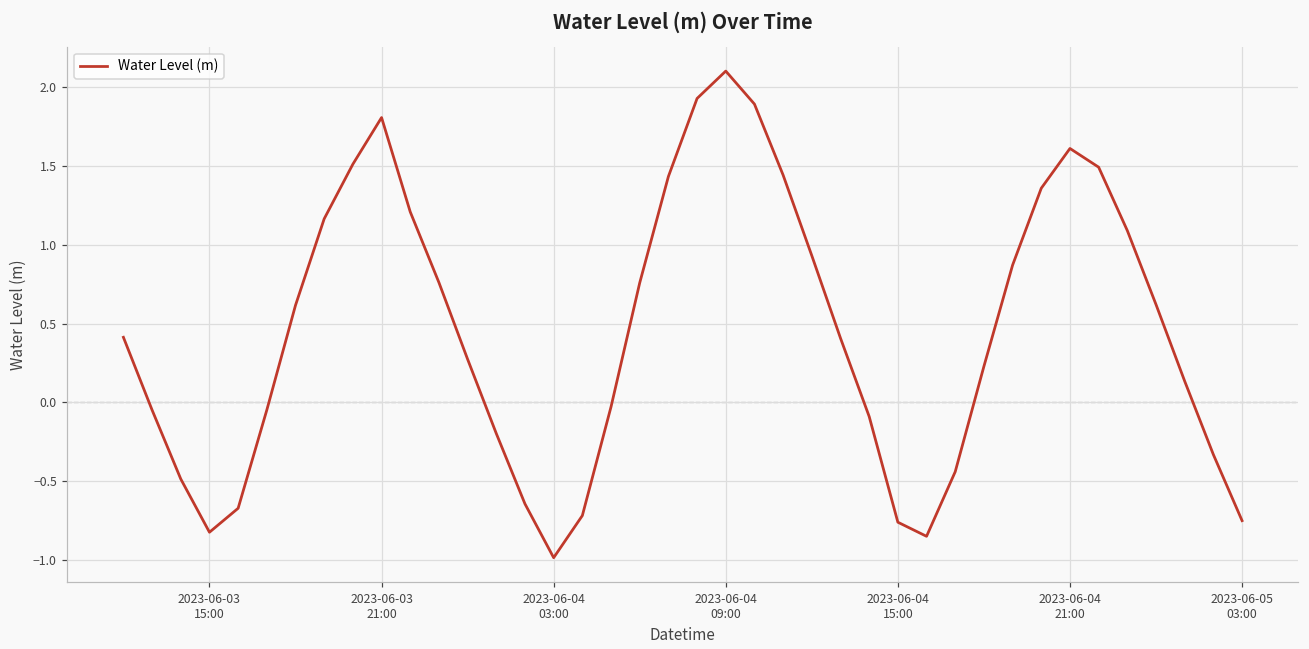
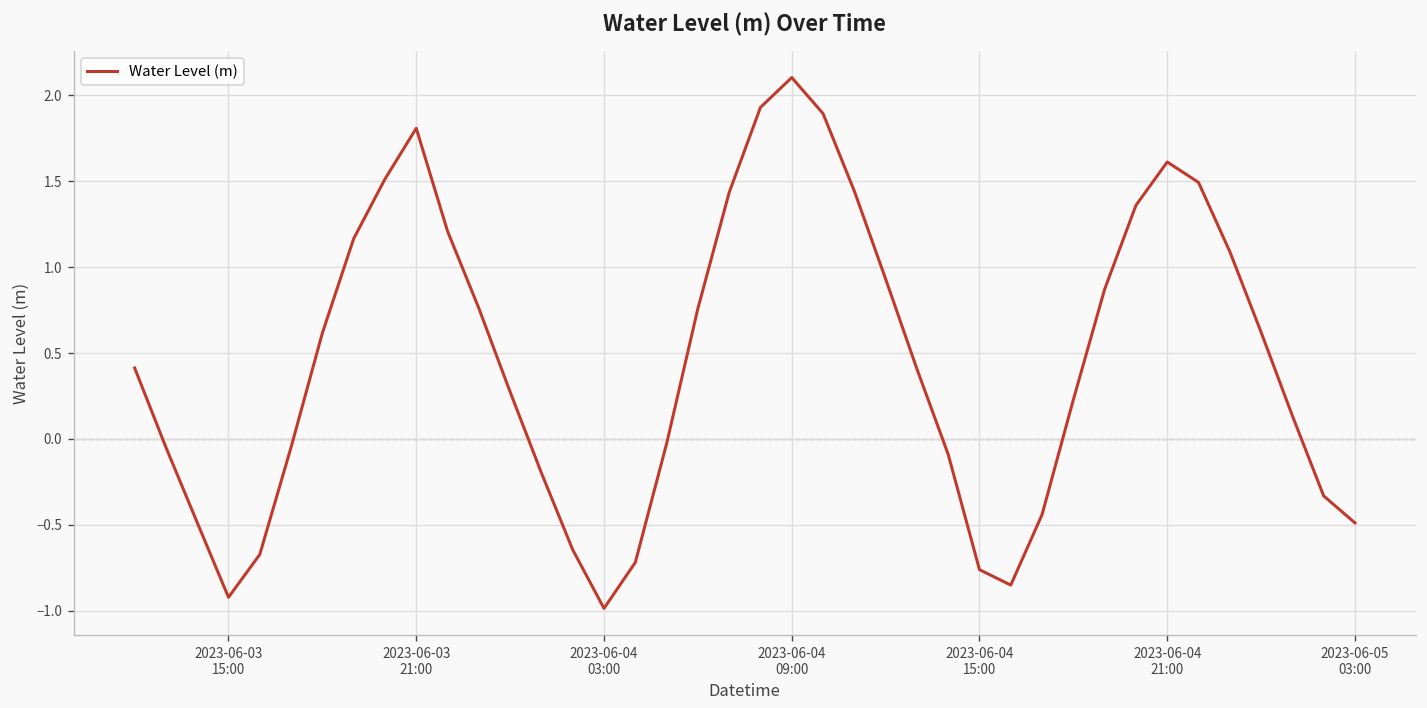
2023-06-03 15:00: -0.82 -> -0.92
2023-06-05 03:00: -0.75 -> -0.49
